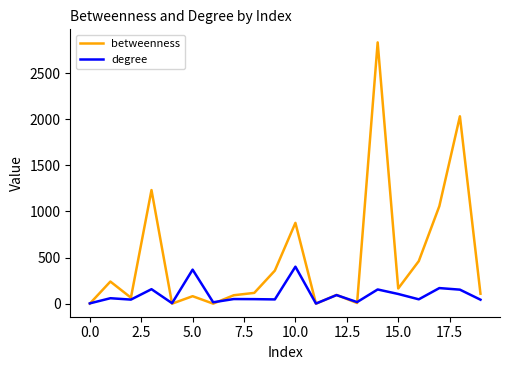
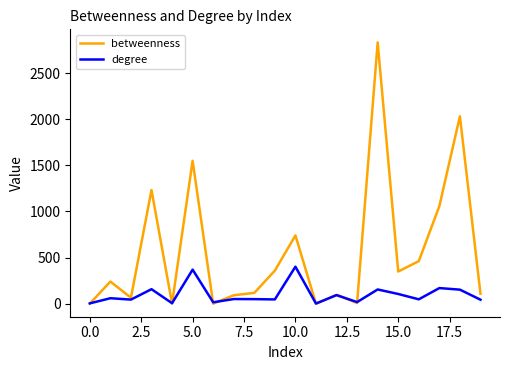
betweenness, 5.0: 100 -> 1600
betweenness, 10.0: 900 -> 700
betweenness, 15.0: 200 -> 300
